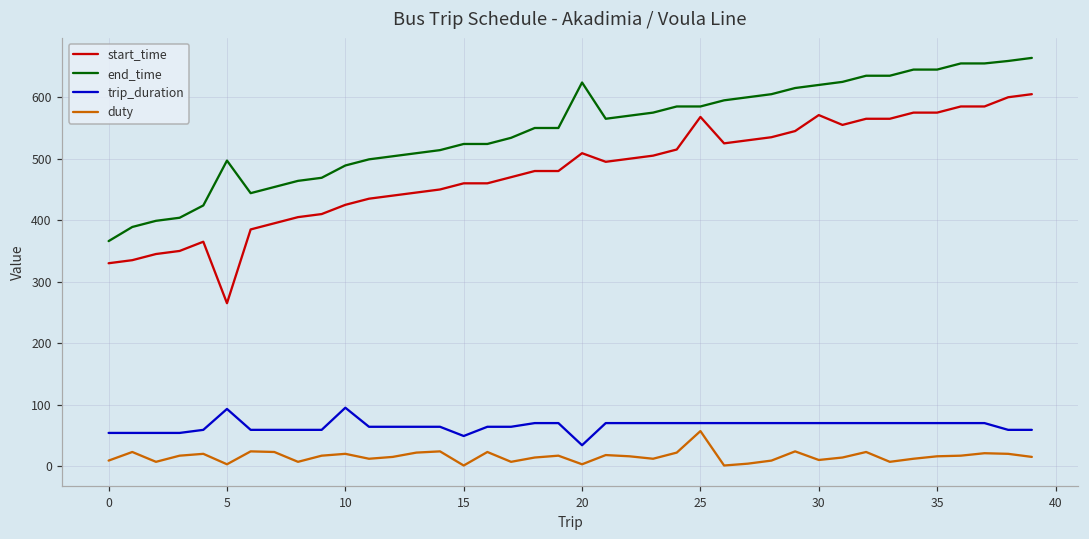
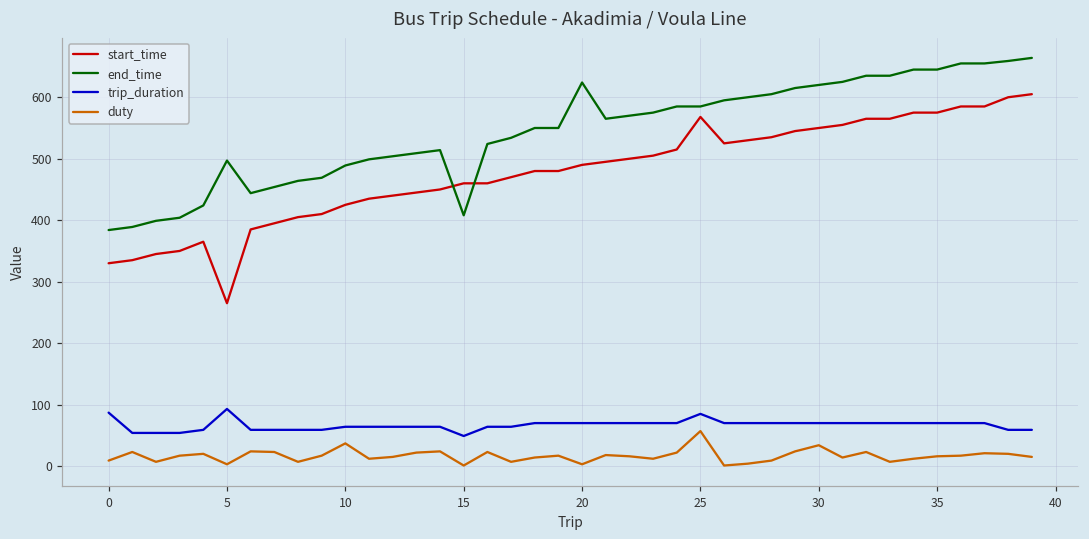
end_time, 0: 370 -> 380
trip_duration, 0: 50 -> 90
trip_duration, 10: 100 -> 60
duty, 10: 20 -> 40
end_time, 15: 520 -> 410
start_time, 20: 510 -> 490
trip_duration, 20: 30 -> 70
trip_duration, 25: 70 -> 90
start_time, 30: 570 -> 550
duty, 30: 10 -> 30
